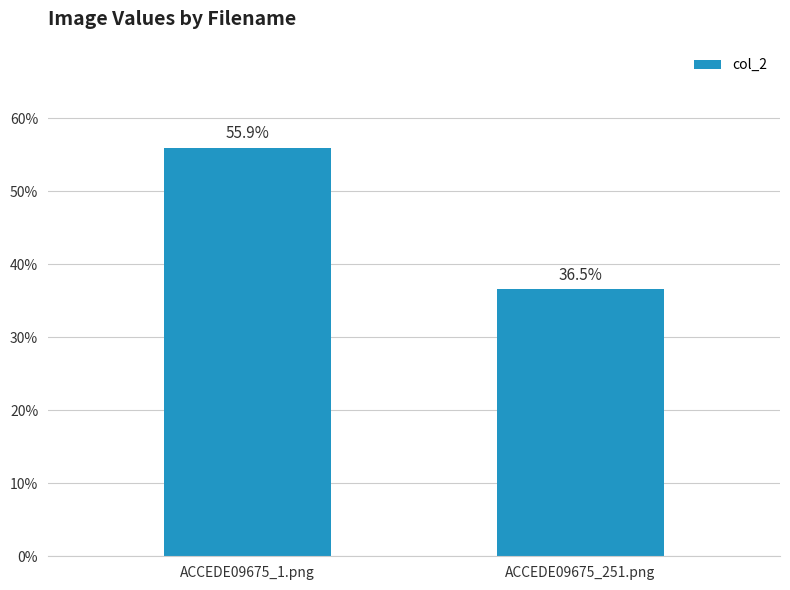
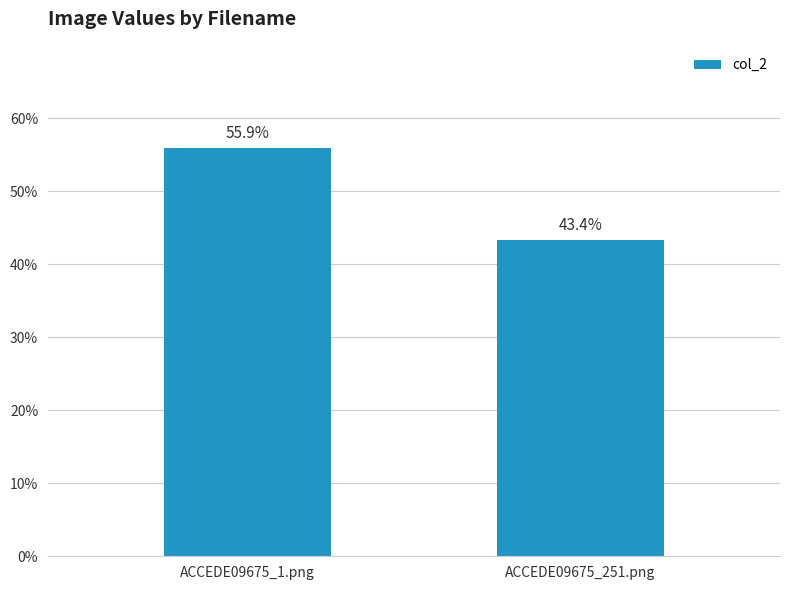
ACCEDE09675_251.png: 36.5% -> 43.4%
